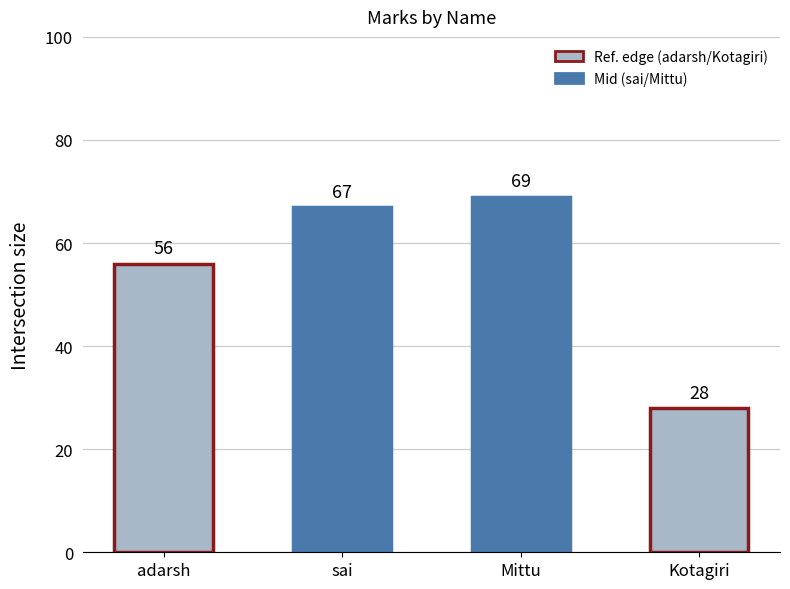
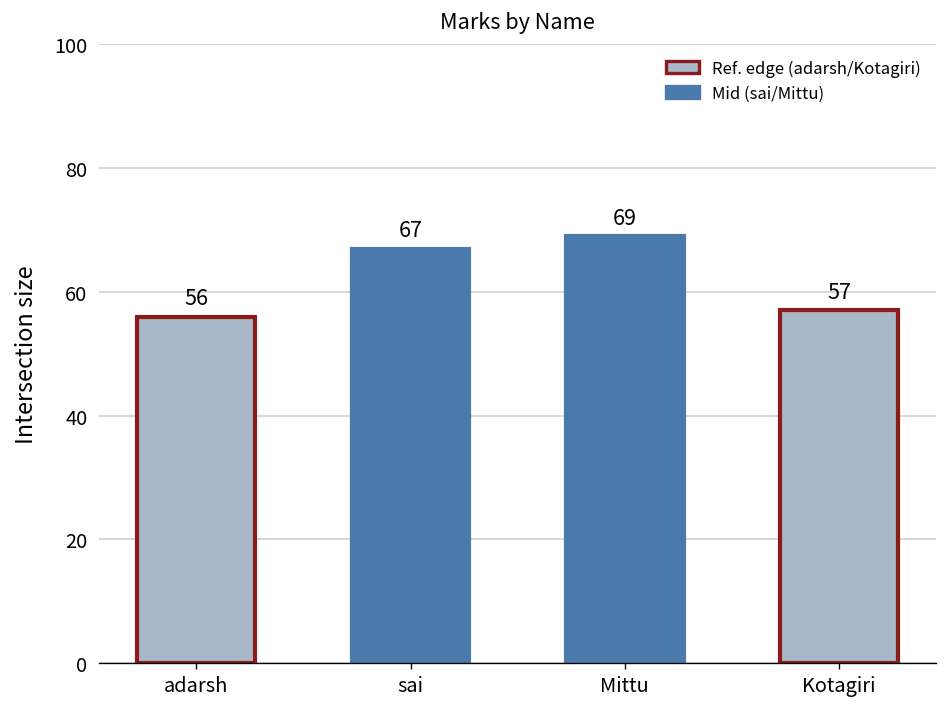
Kotagiri: 28 -> 57
